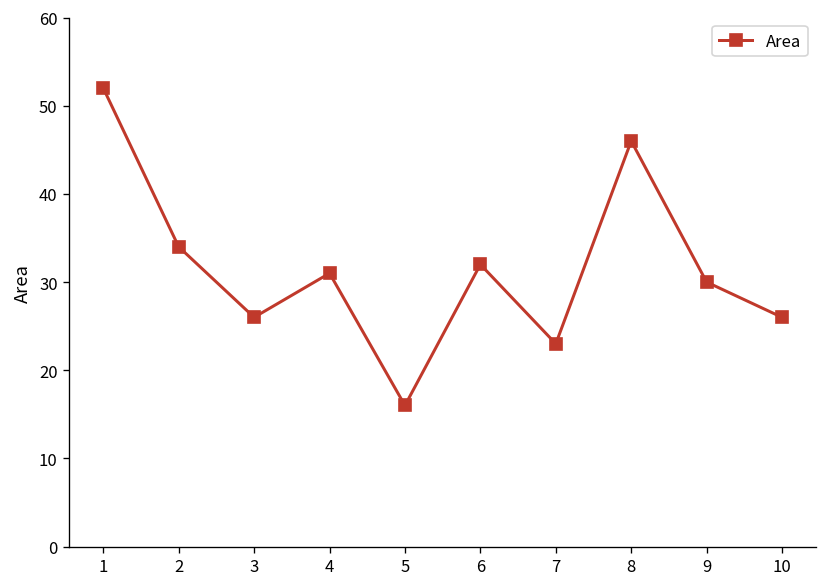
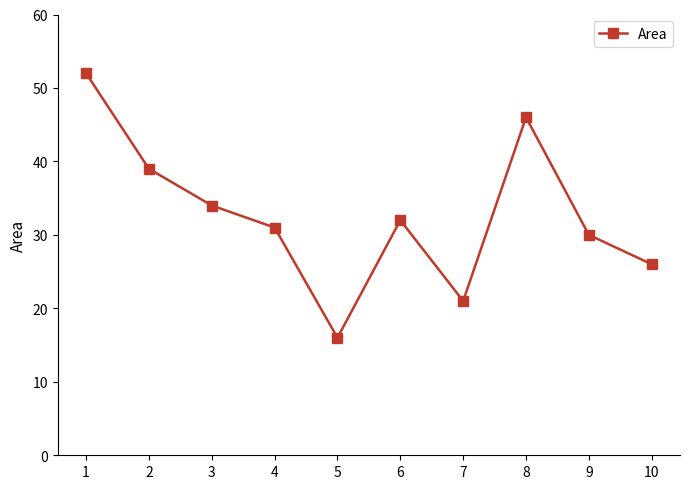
2: 34 -> 39
3: 26 -> 34
7: 23 -> 21
